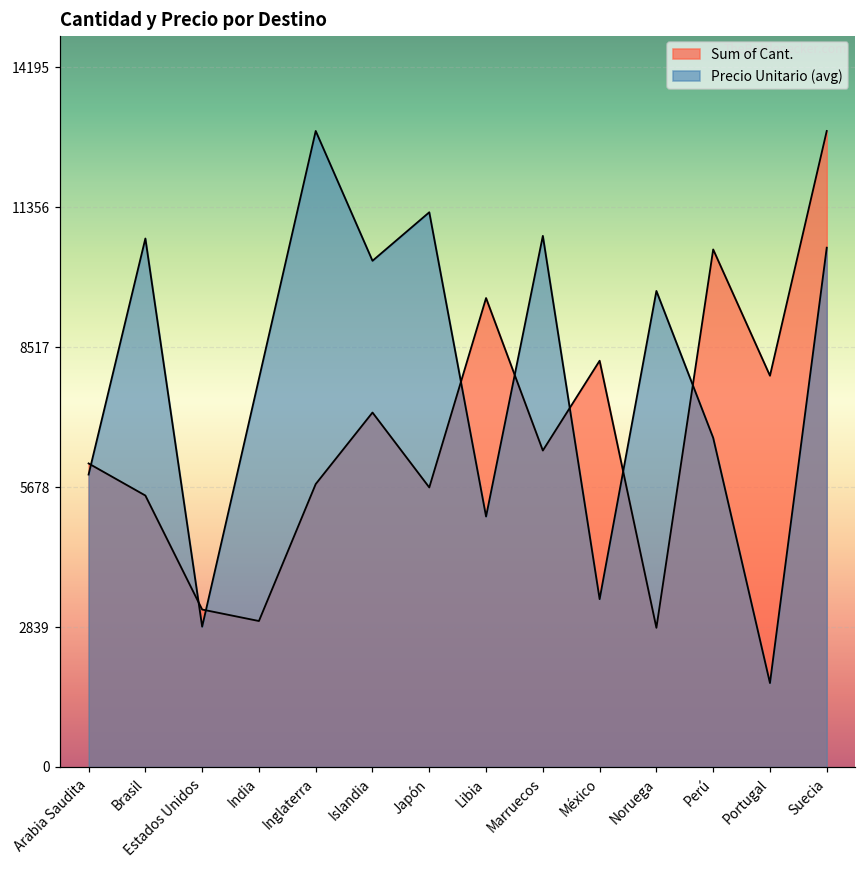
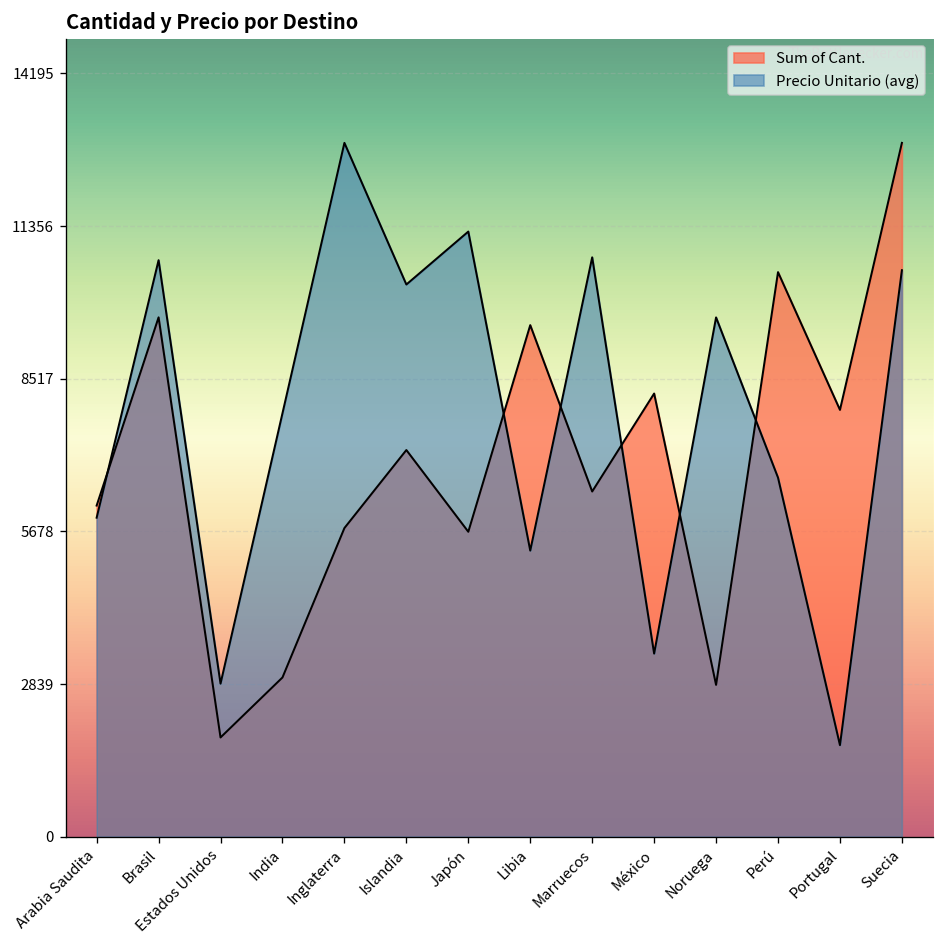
Sum of Cant., Brasil: 5500 -> 9700
Sum of Cant., Estados Unidos: 3200 -> 1800
Precio Unitario (avg), Libia: 5100 -> 5300
